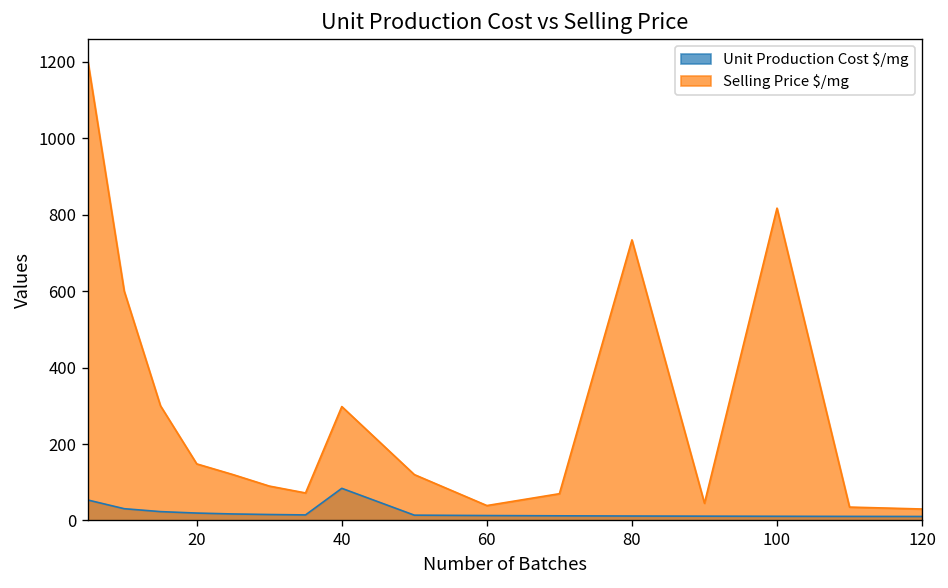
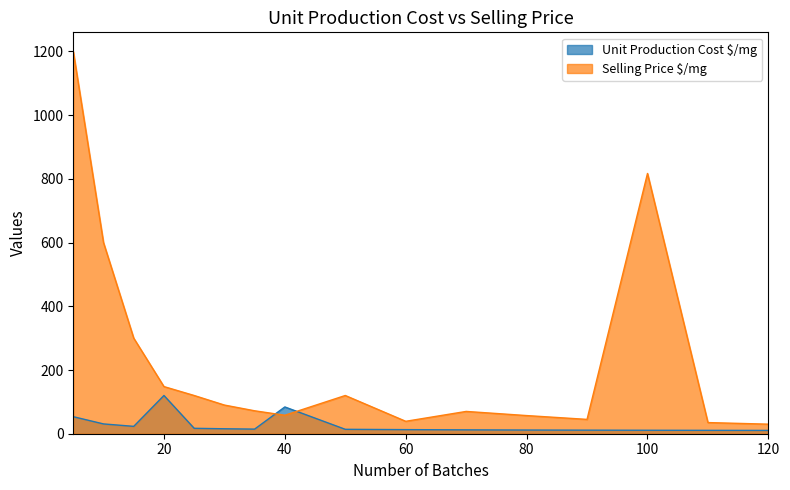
Unit Production Cost $/mg, 20: 20 -> 120
Selling Price $/mg, 40: 300 -> 60
Selling Price $/mg, 80: 730 -> 60
